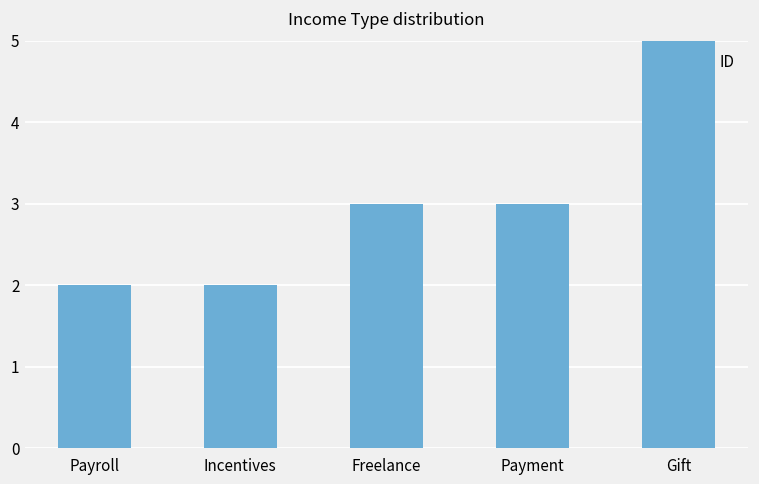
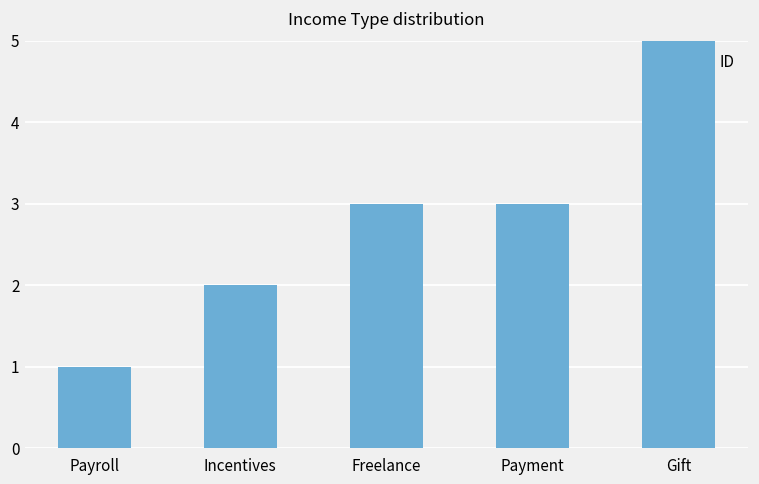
Payroll: 2 -> 1
